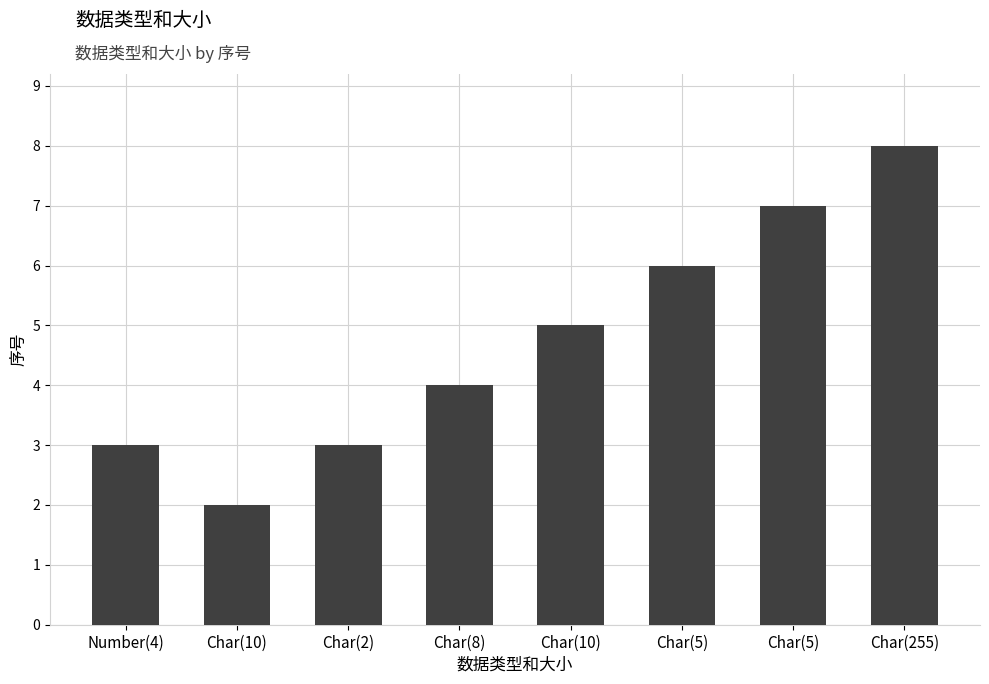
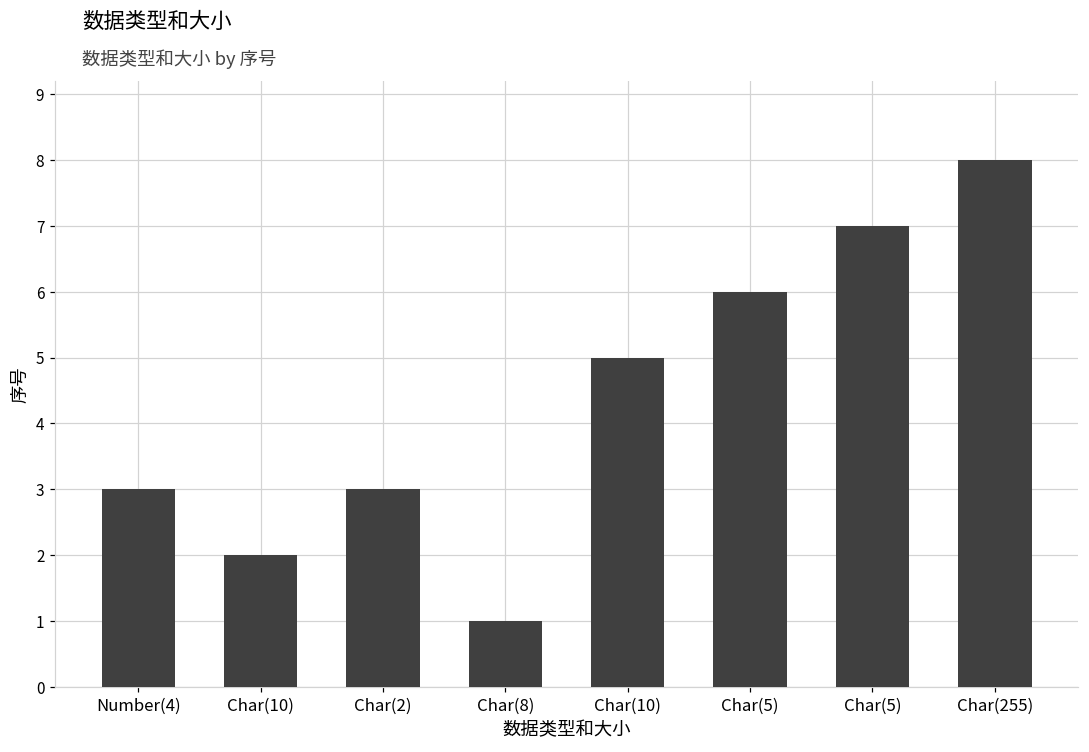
Char(8): 4 -> 1
